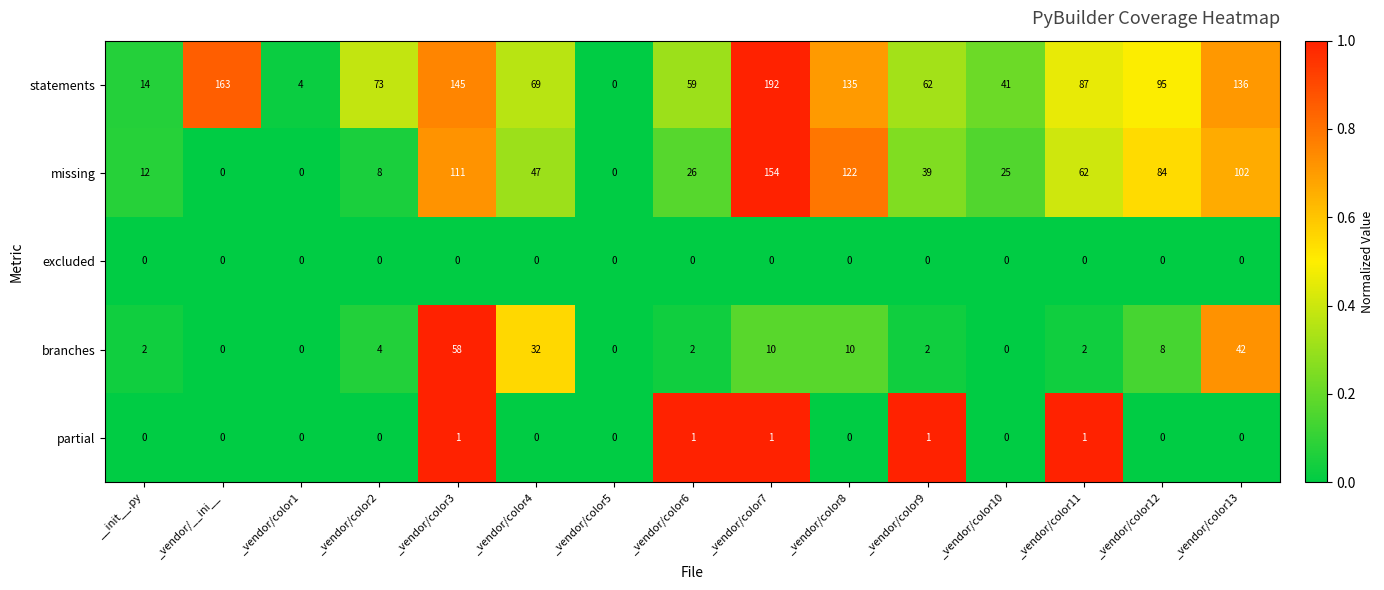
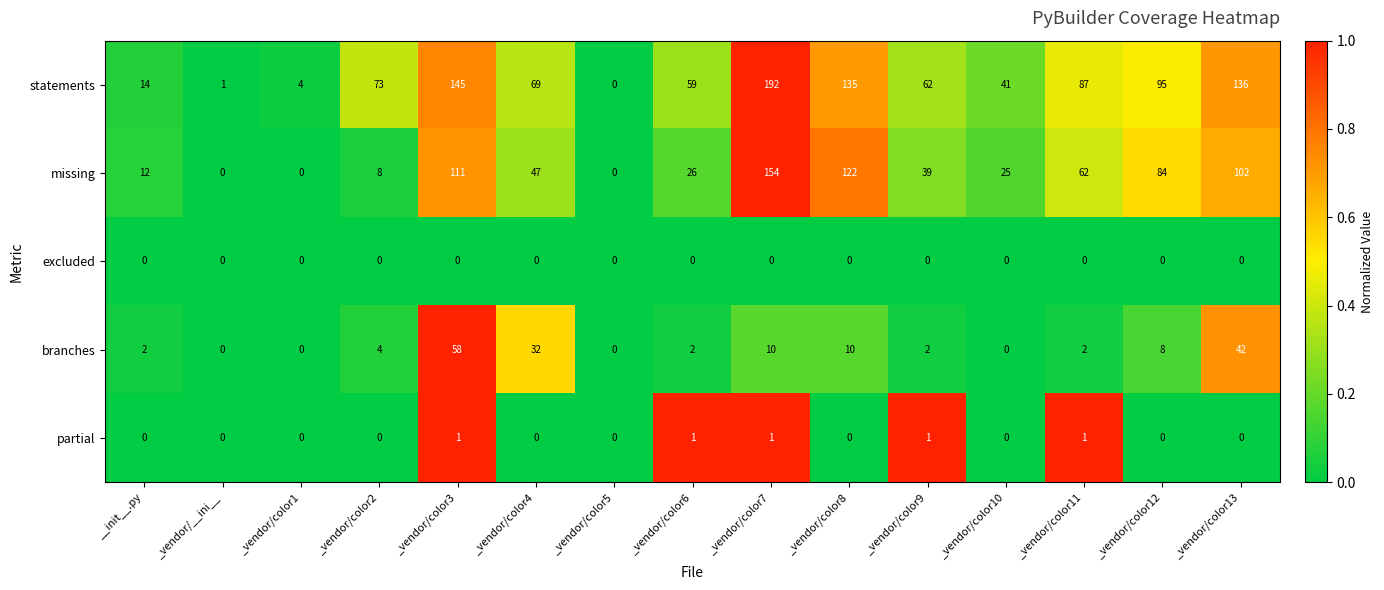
statements, _vendor/__ini__: 163 -> 1
